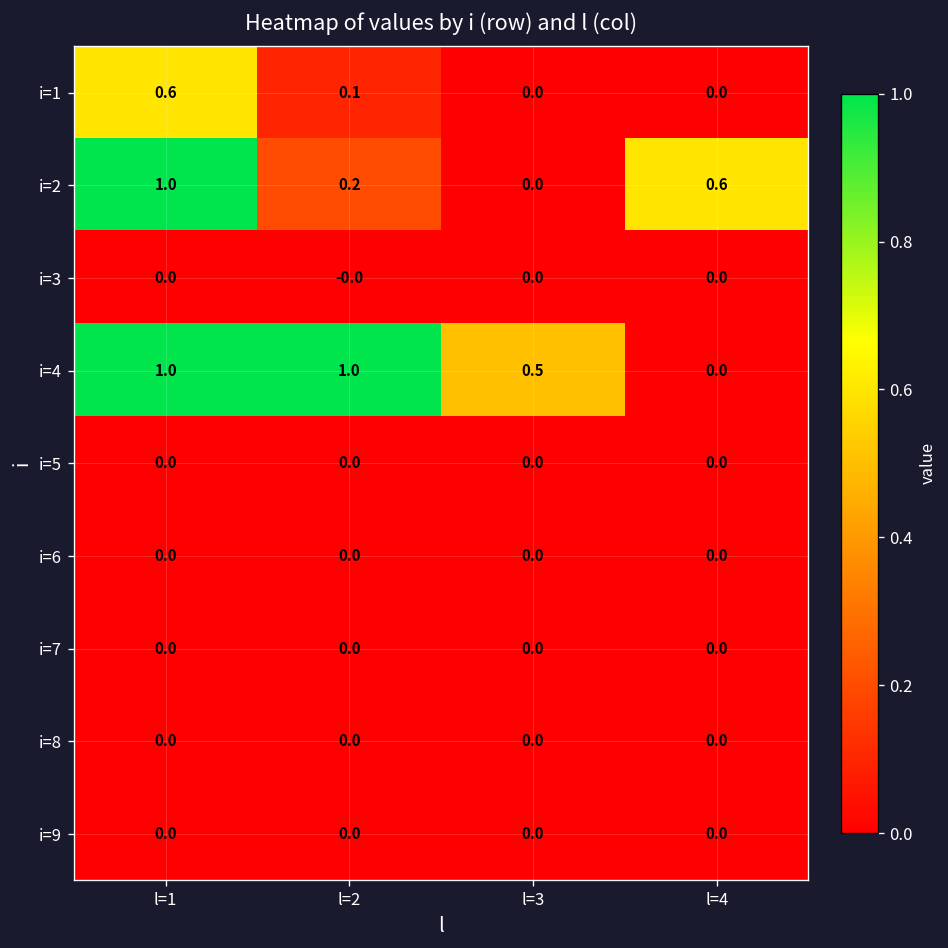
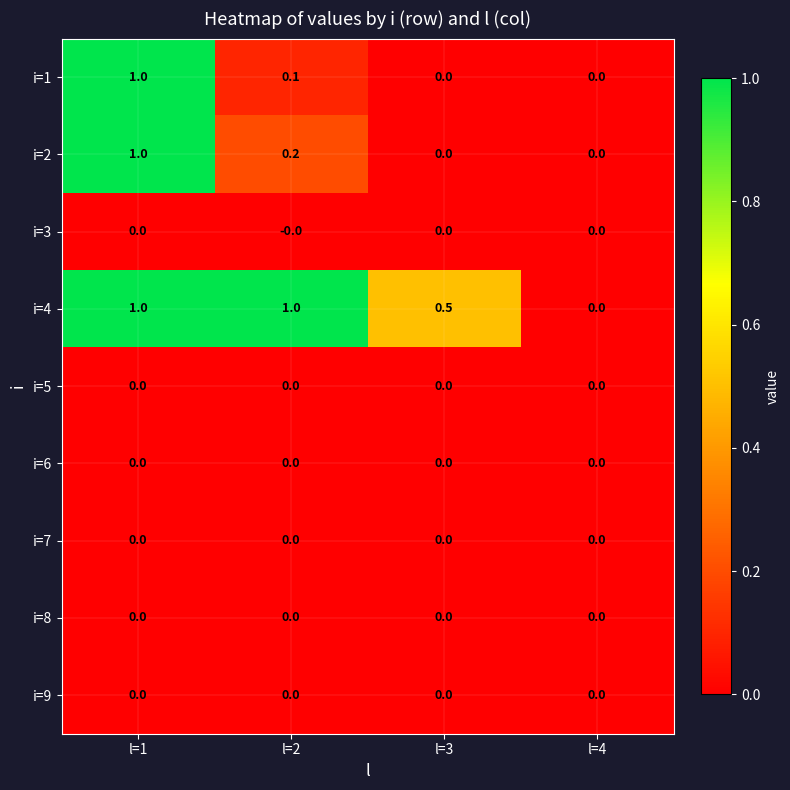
i=1, l=1: 0.6 -> 1.0
i=2, l=4: 0.6 -> 0.0
